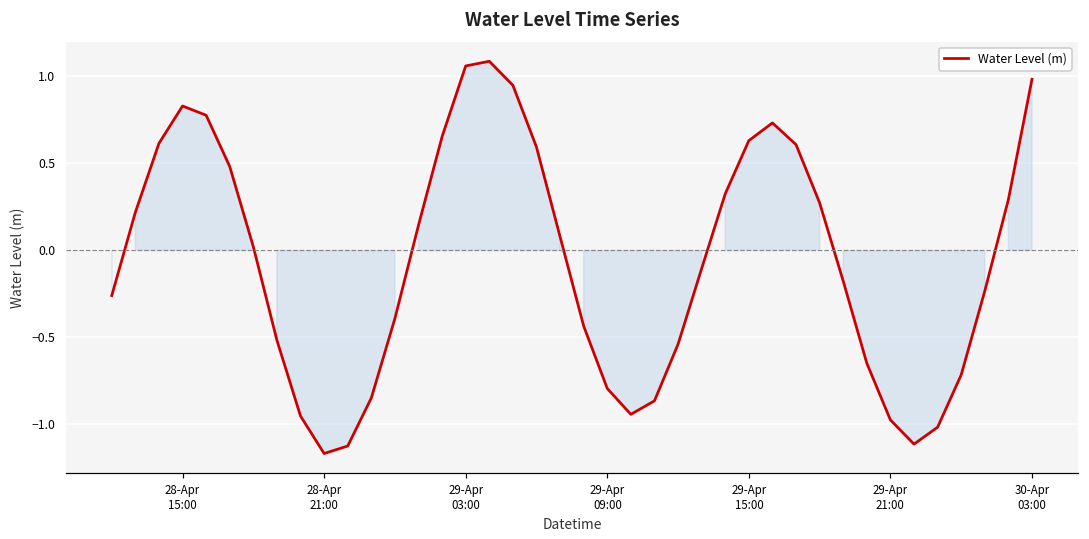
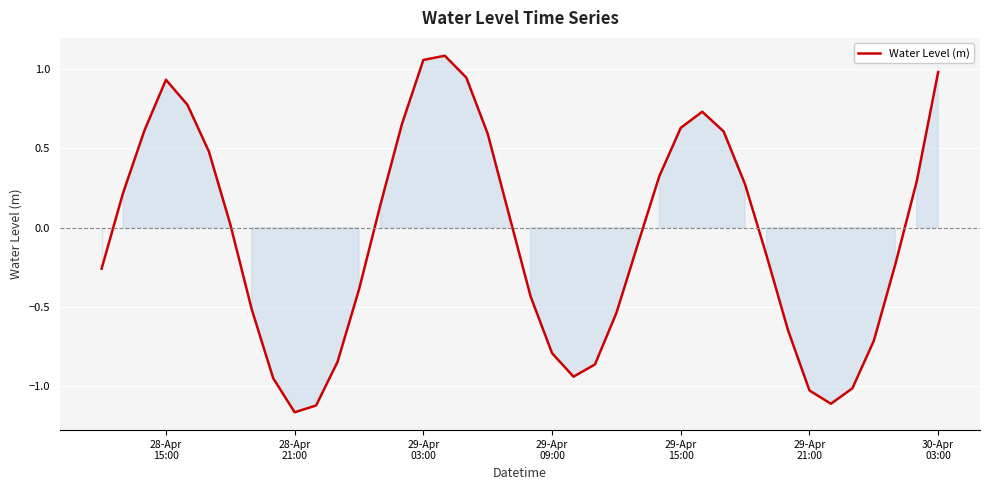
28-Apr 15:00: 0.83 -> 0.93
29-Apr 21:00: -0.97 -> -1.03
